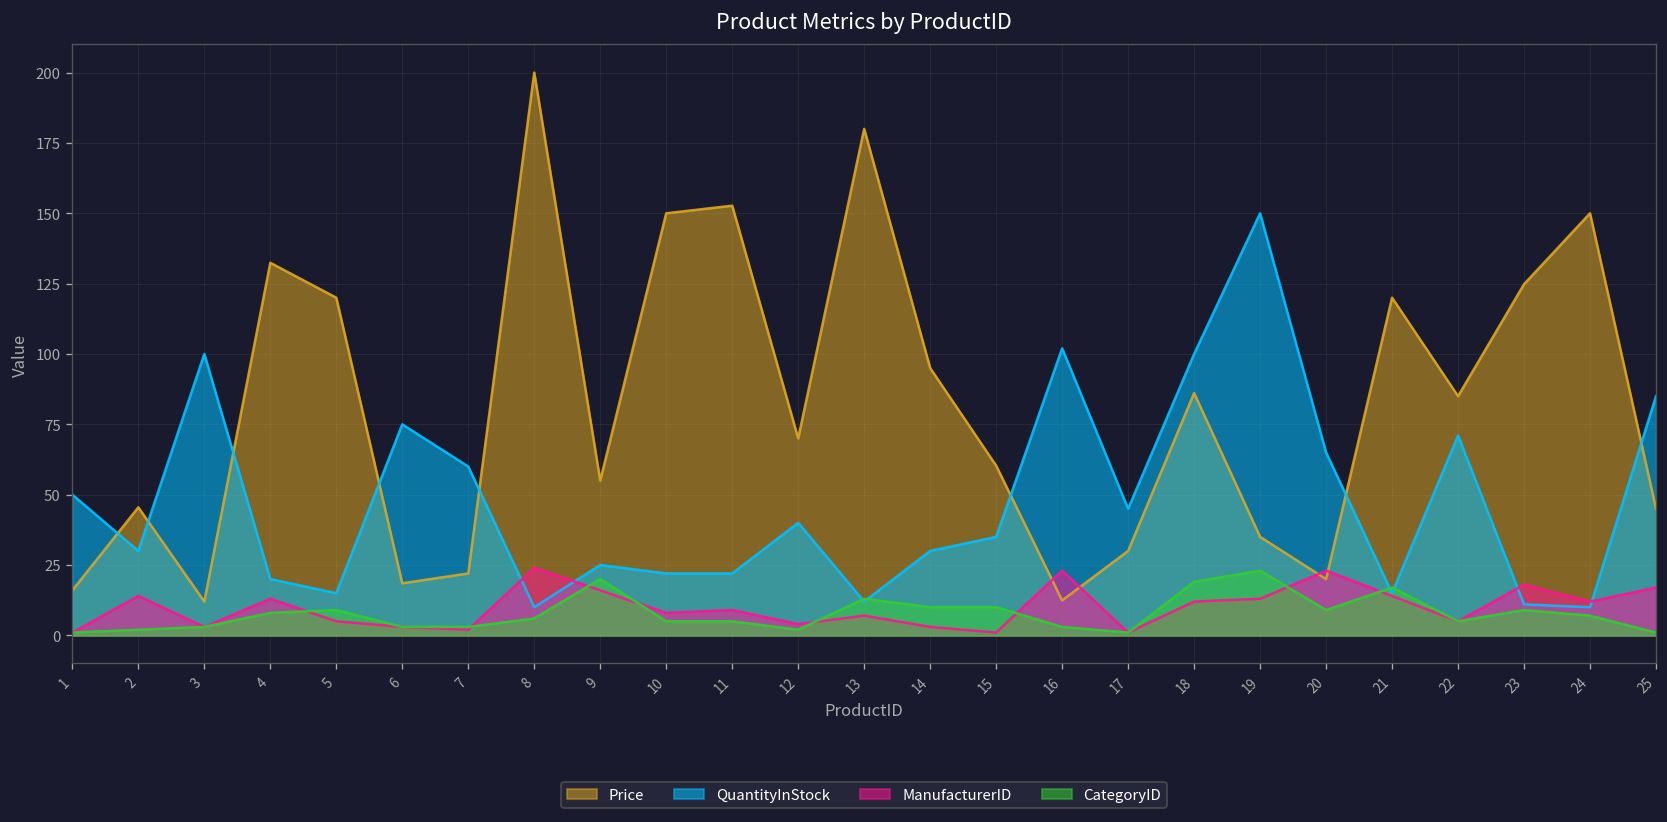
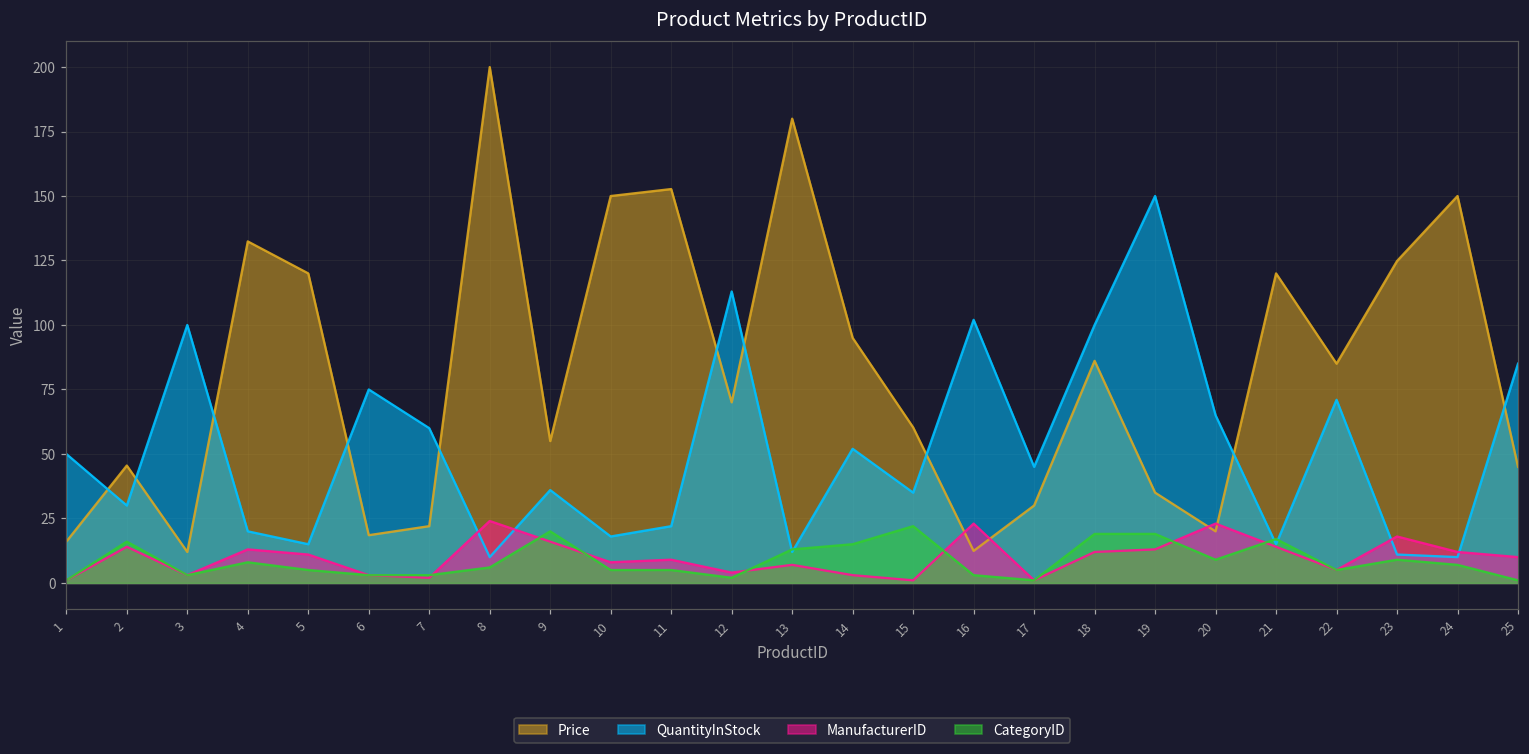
CategoryID, 2: 2 -> 16
ManufacturerID, 5: 5 -> 11
CategoryID, 5: 9 -> 5
QuantityInStock, 9: 25 -> 36
QuantityInStock, 10: 22 -> 18
QuantityInStock, 12: 40 -> 113
QuantityInStock, 14: 30 -> 52
CategoryID, 14: 10 -> 15
CategoryID, 15: 10 -> 22
CategoryID, 19: 23 -> 19
ManufacturerID, 25: 17 -> 10
